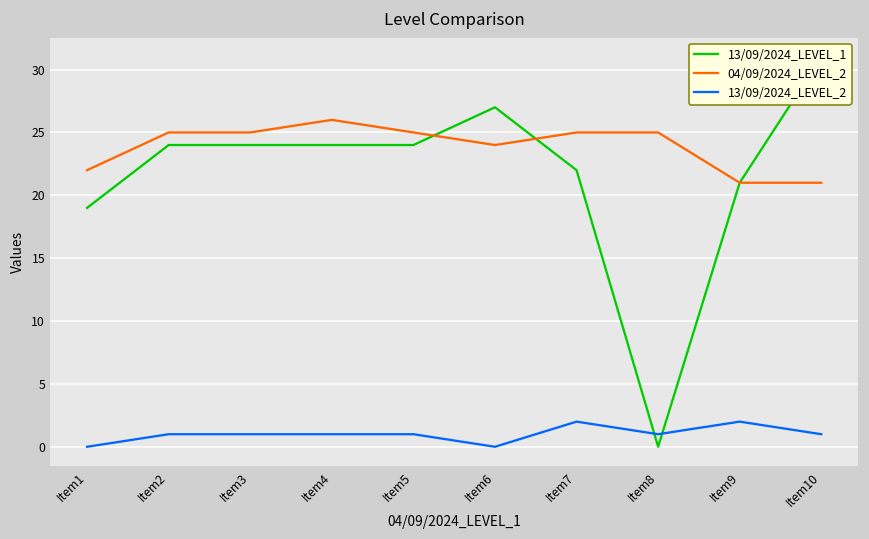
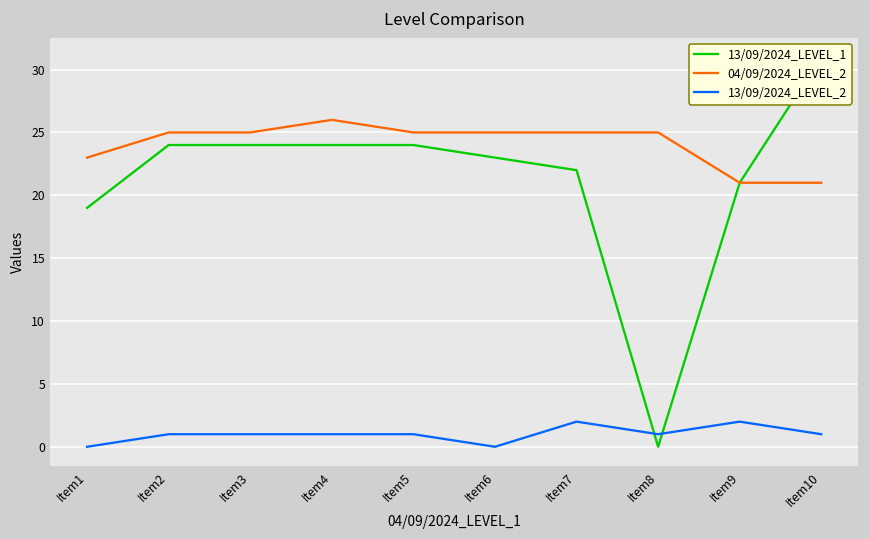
04/09/2024_LEVEL_2, Item1: 22 -> 23
13/09/2024_LEVEL_1, Item6: 27 -> 23
04/09/2024_LEVEL_2, Item6: 24 -> 25
